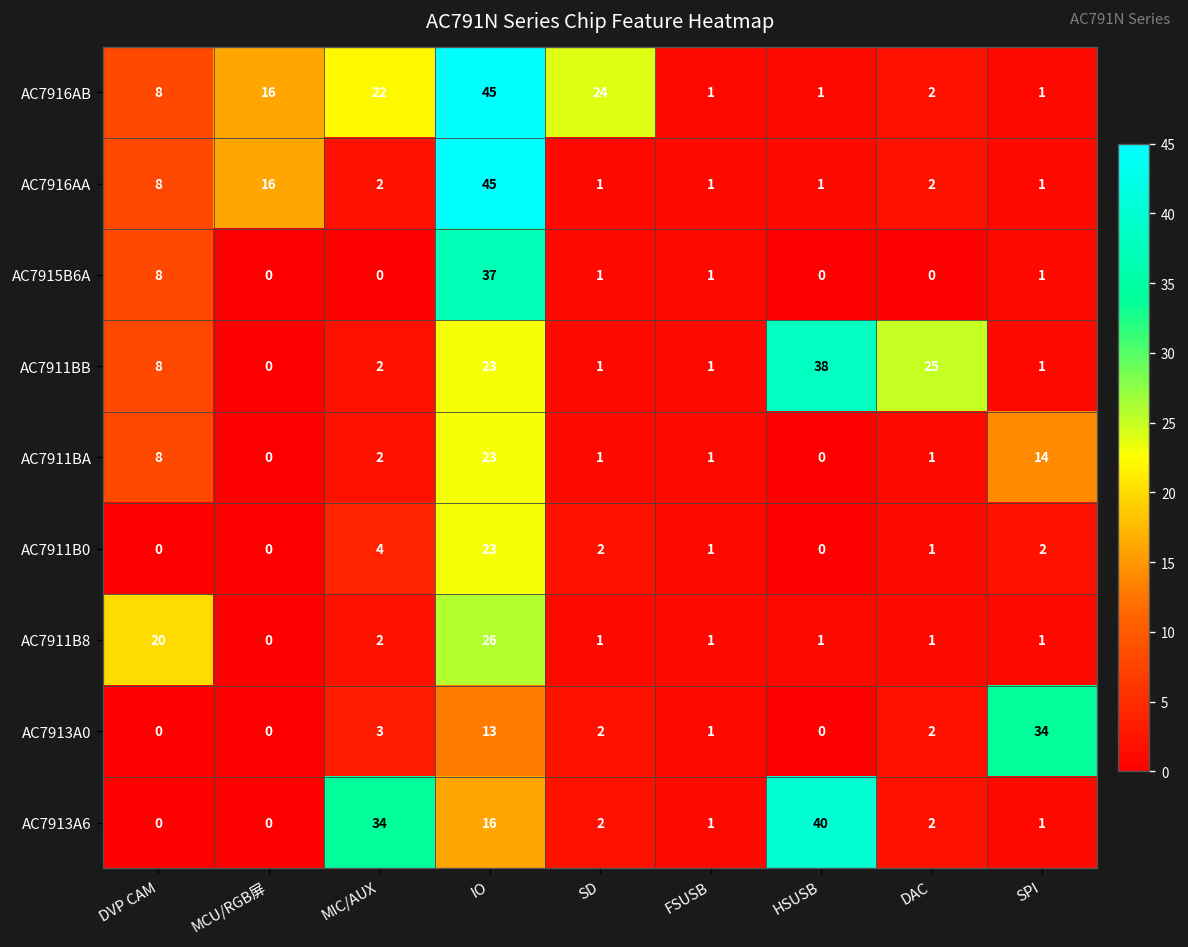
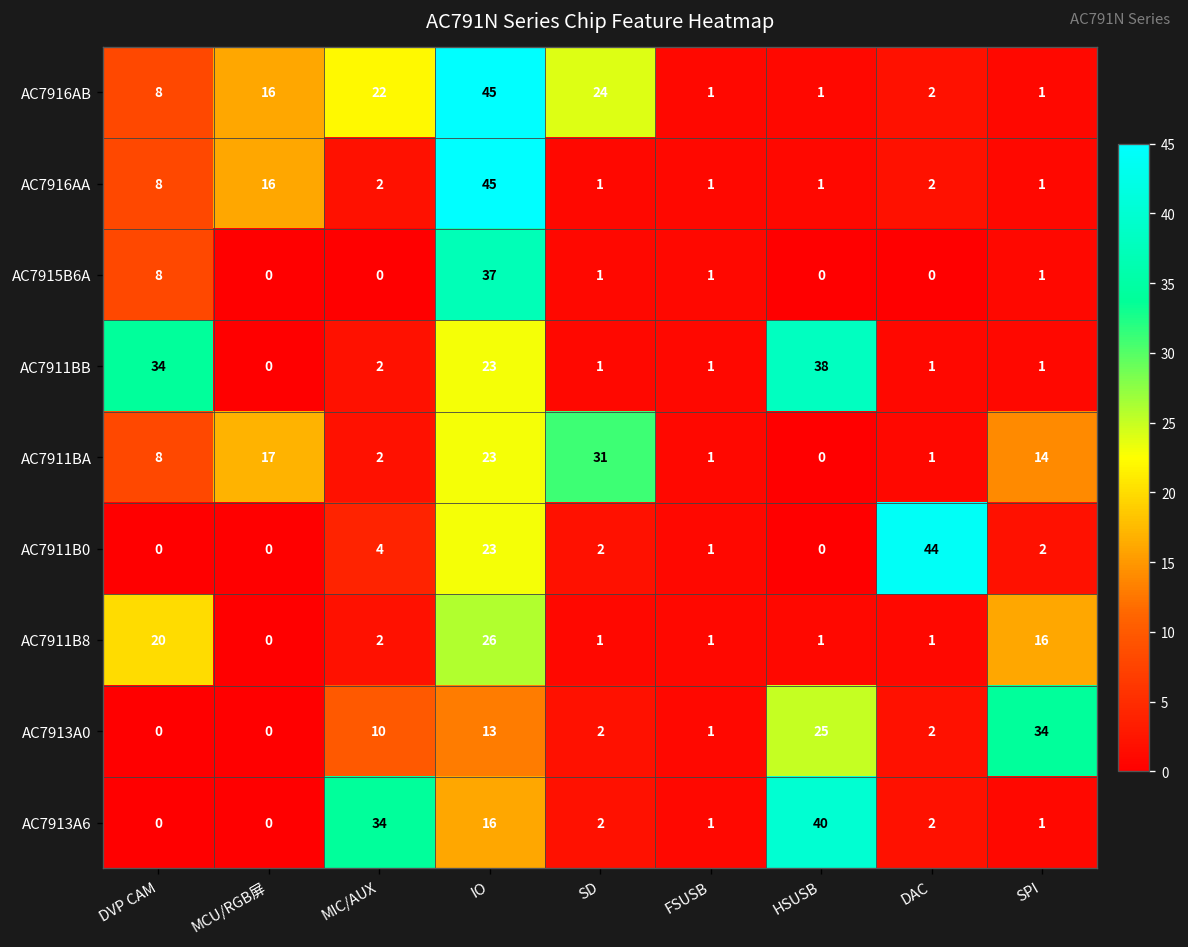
AC7911BB, DVP CAM: 8 -> 34
AC7911BB, DAC: 25 -> 1
AC7911BA, MCU/RGB屏: 0 -> 17
AC7911BA, SD: 1 -> 31
AC7911B0, DAC: 1 -> 44
AC7911B8, SPI: 1 -> 16
AC7913A0, MIC/AUX: 3 -> 10
AC7913A0, HSUSB: 0 -> 25
